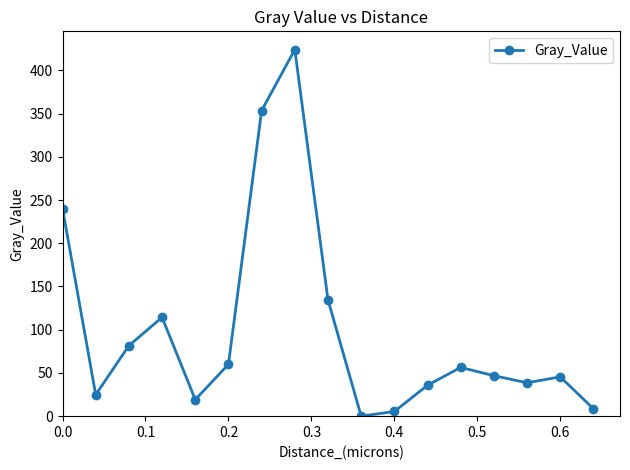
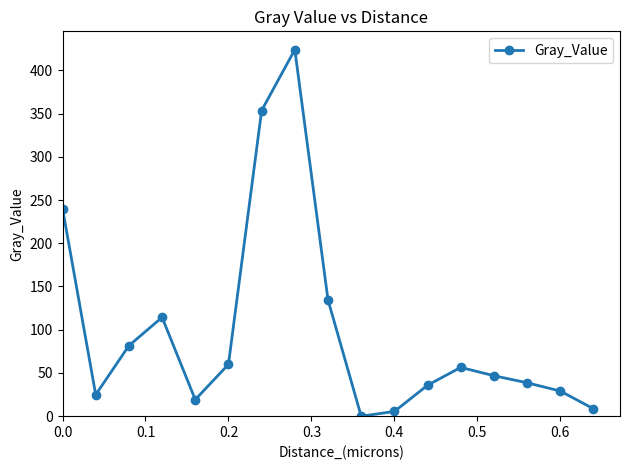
0.6: 50 -> 30
